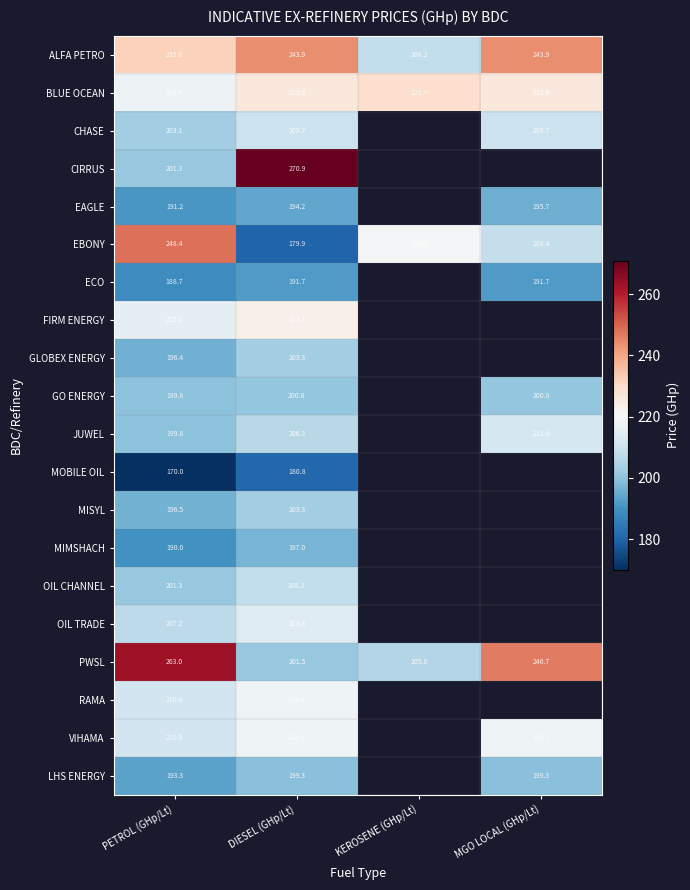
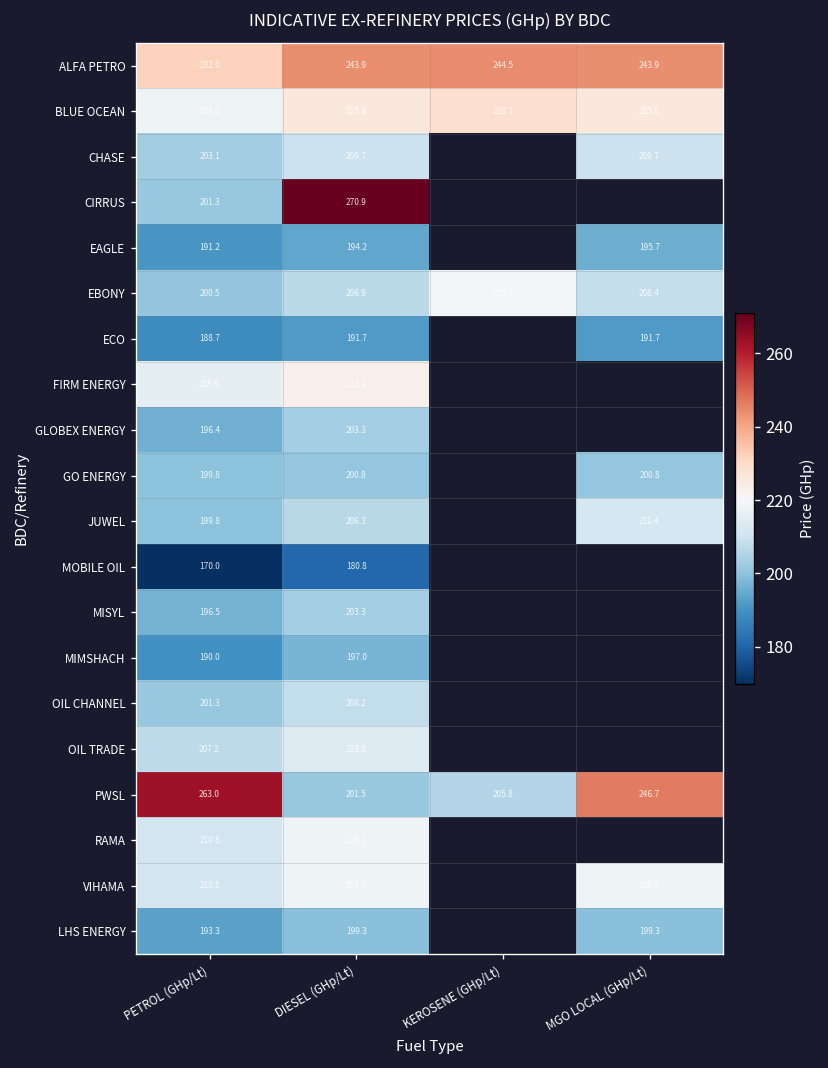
ALFA PETRO, KEROSENE (GHp/Lt): 208.2 -> 244.5
EBONY, PETROL (GHp/Lt): 248.4 -> 200.5
EBONY, DIESEL (GHp/Lt): 179.9 -> 206.9
